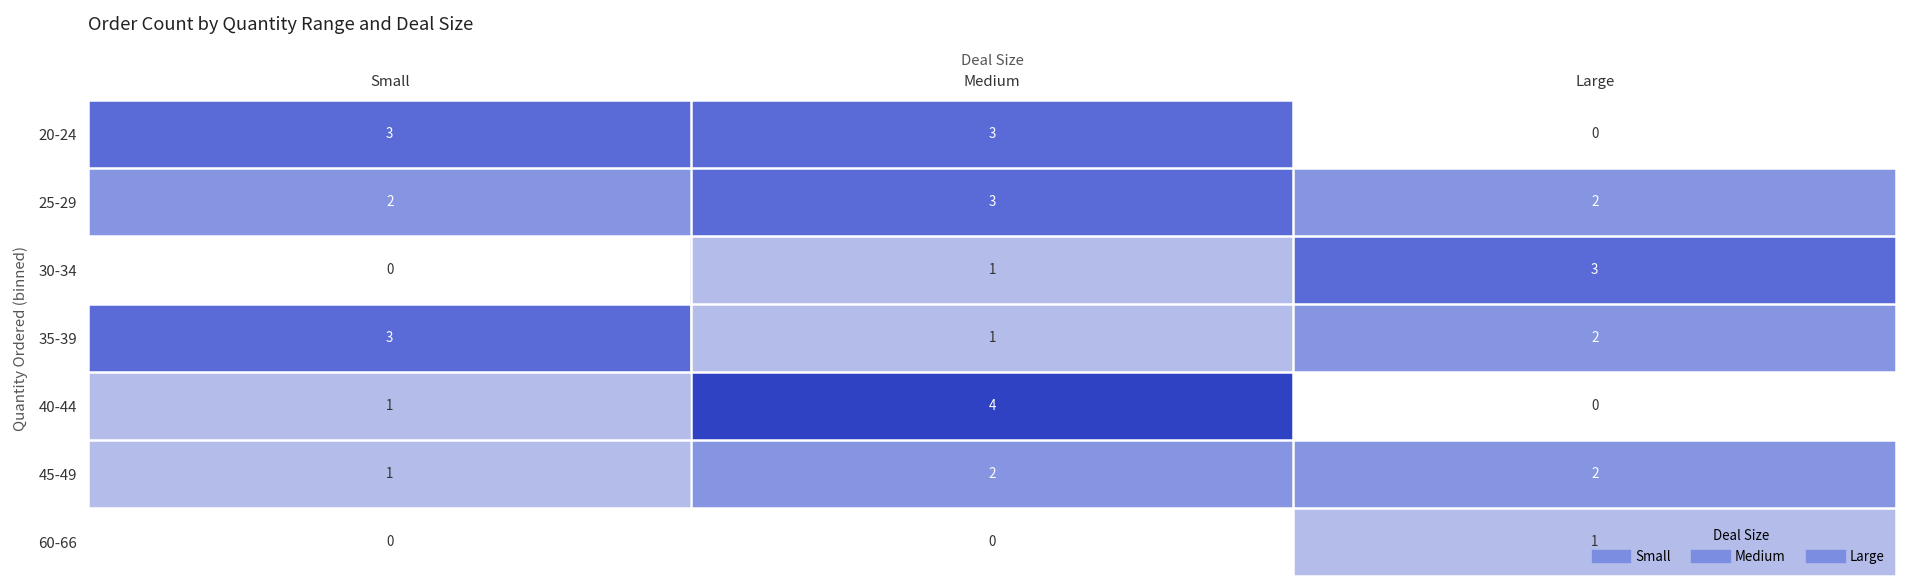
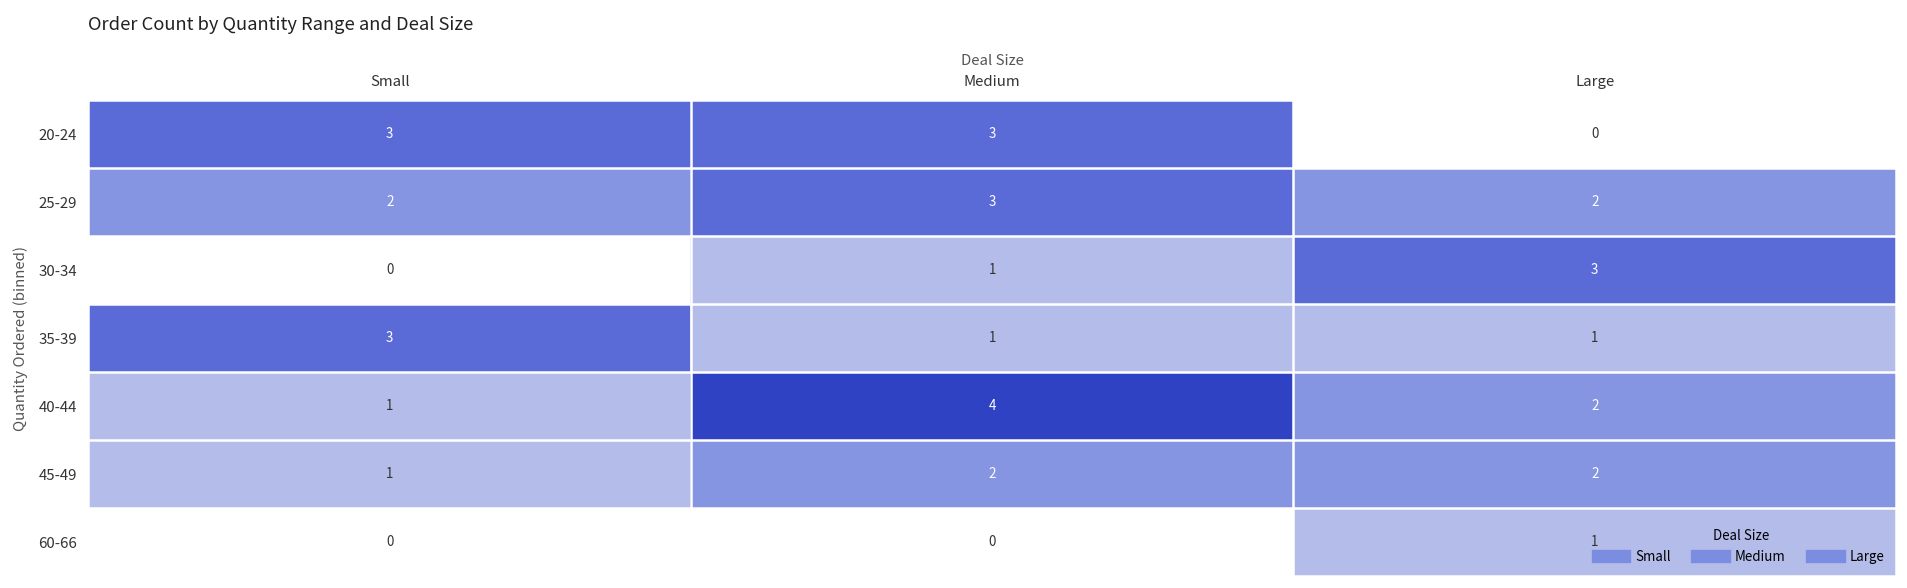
35-39, Large: 2 -> 1
40-44, Large: 0 -> 2
